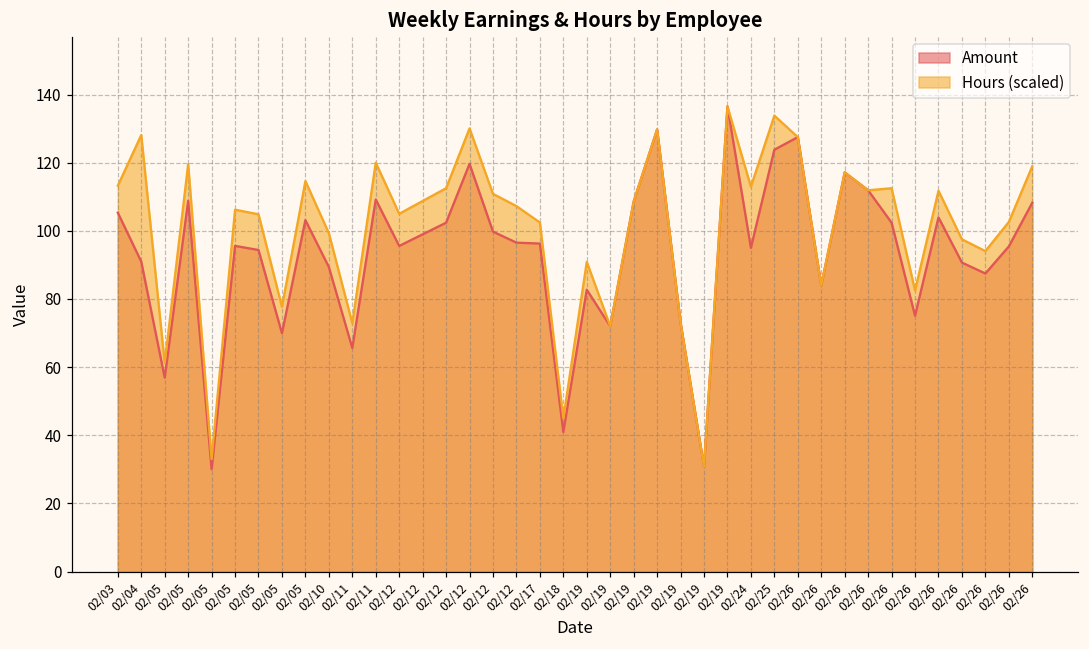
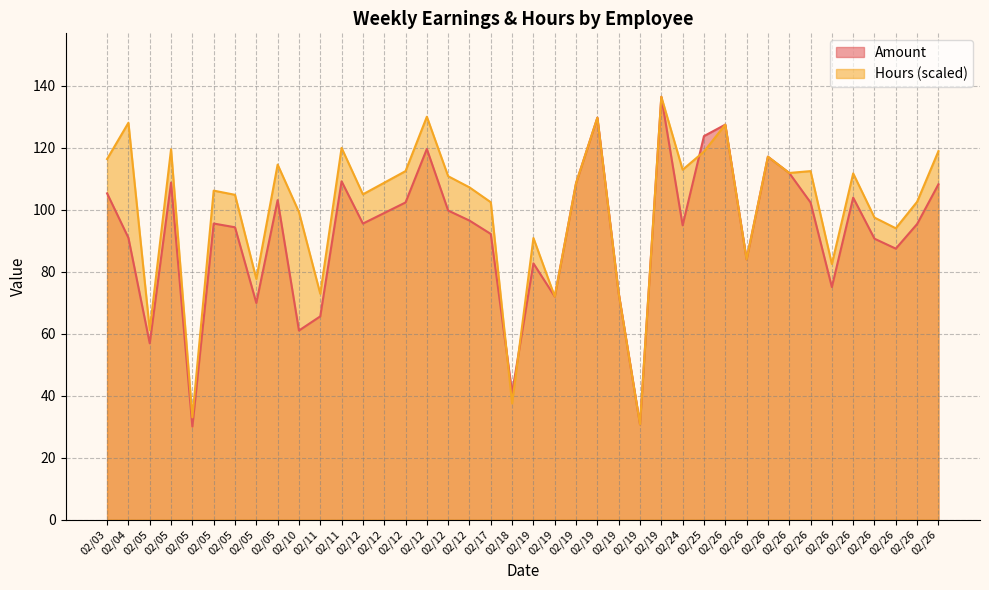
Hours (scaled), 02/03: 113 -> 116
Amount, 02/10: 89 -> 61
Amount, 02/17: 96 -> 92
Hours (scaled), 02/18: 45 -> 38
Hours (scaled), 02/25: 134 -> 119
